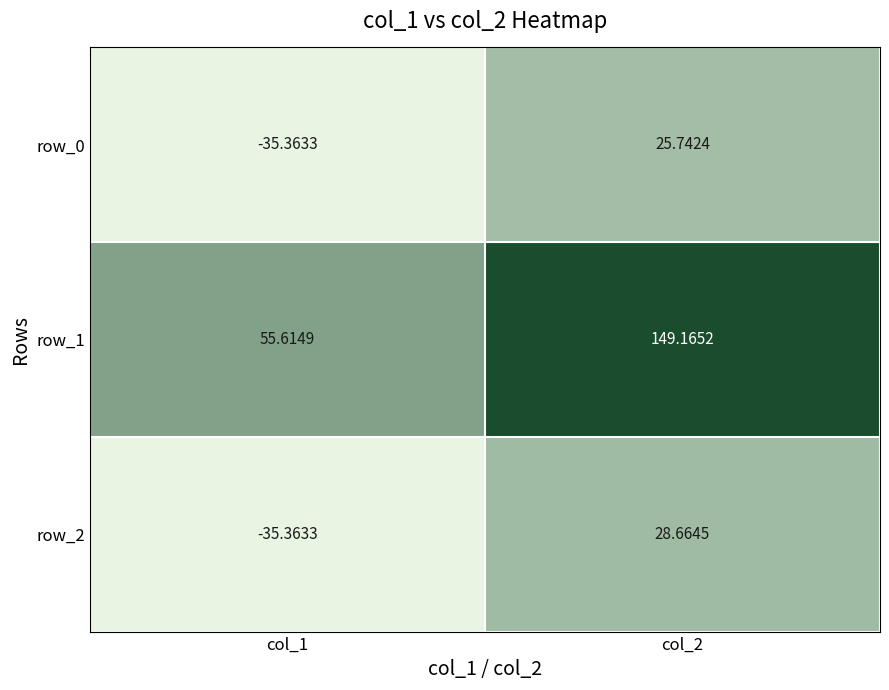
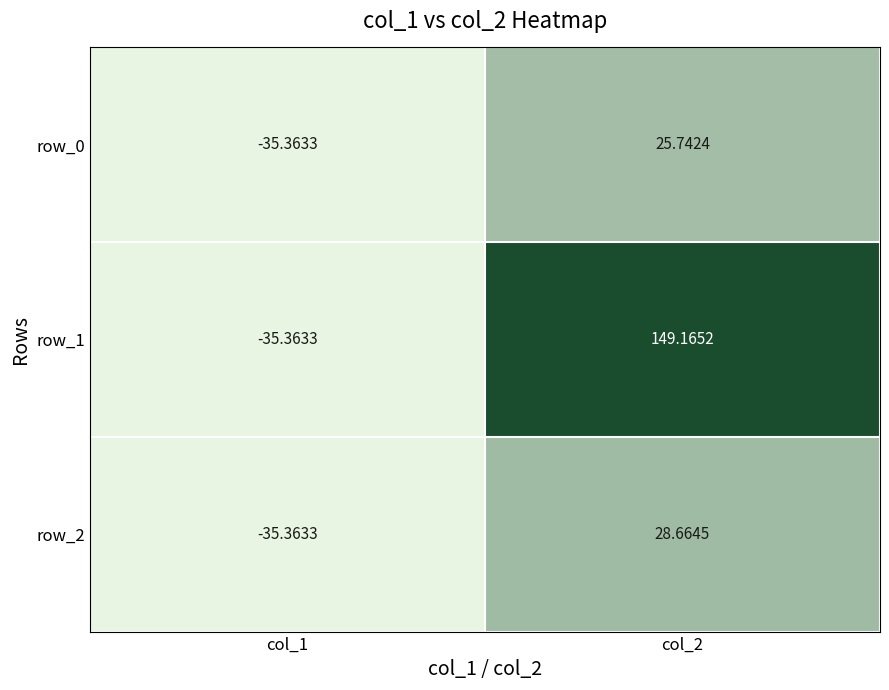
row_1, col_1: 55.6149 -> -35.3633
